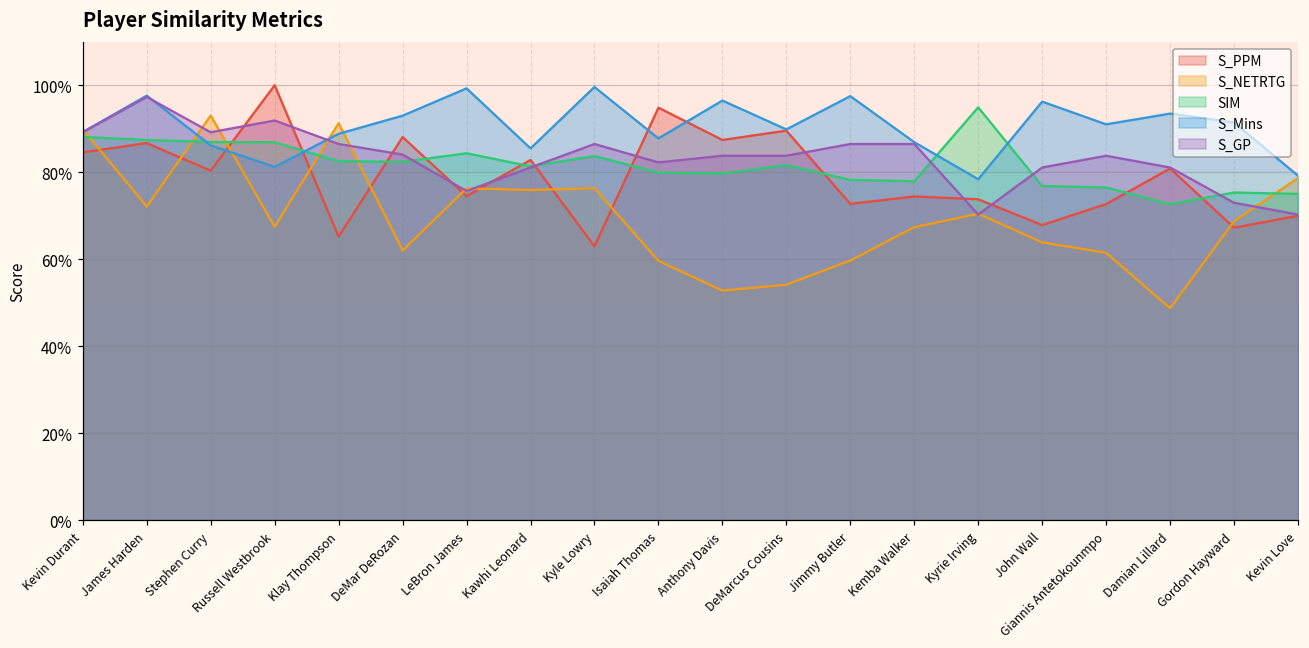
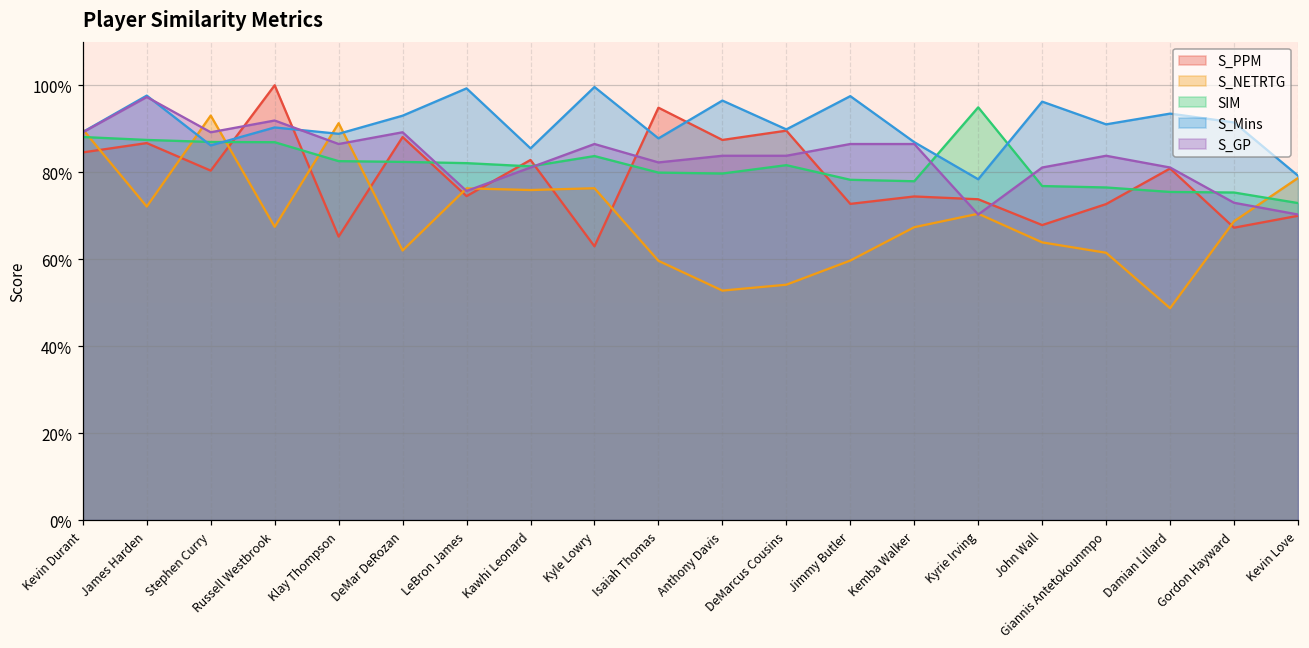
S_Mins, Russell Westbrook: 81% -> 90%
S_GP, DeMar DeRozan: 84% -> 89%
SIM, LeBron James: 84% -> 82%
SIM, Damian Lillard: 73% -> 75%
SIM, Kevin Love: 75% -> 73%
